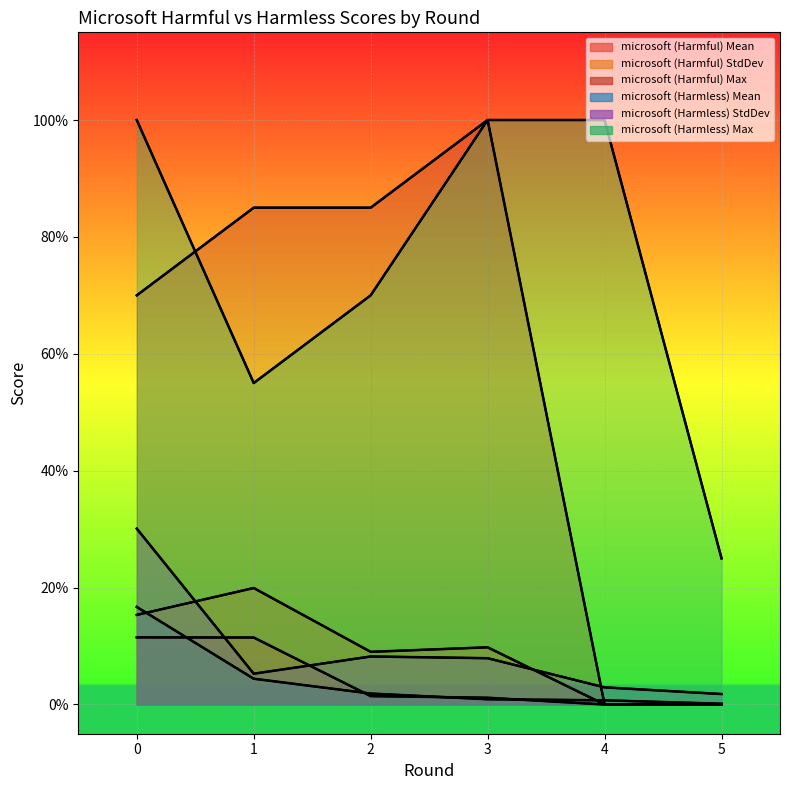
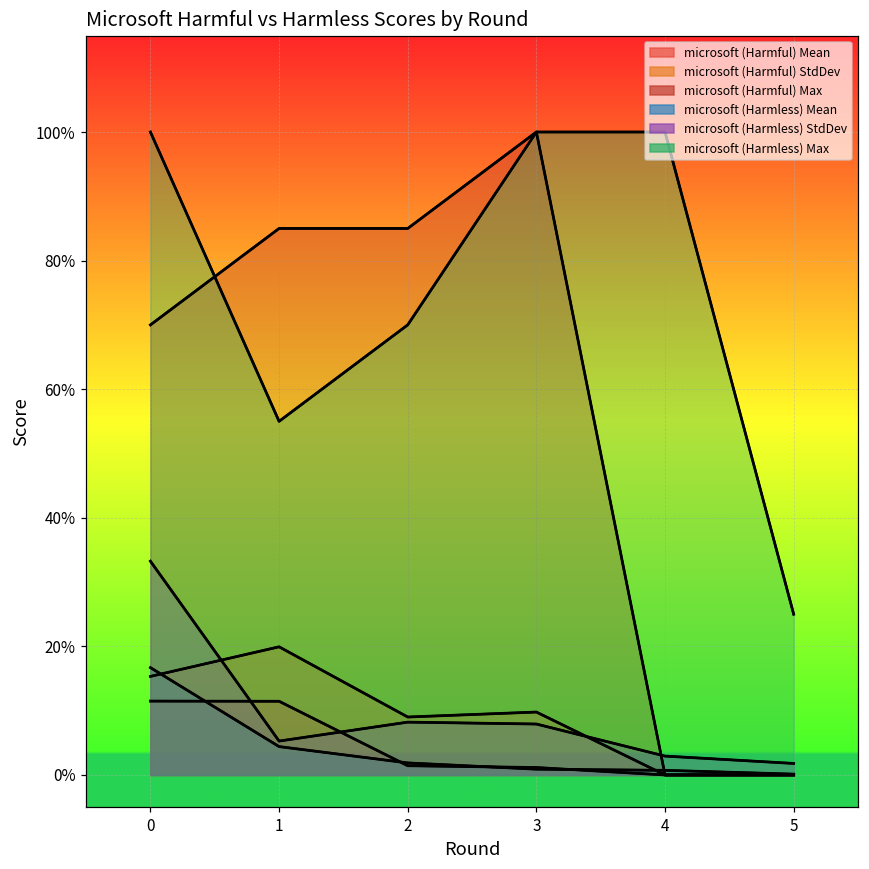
microsoft (Harmless) StdDev, 0: 30% -> 33%
